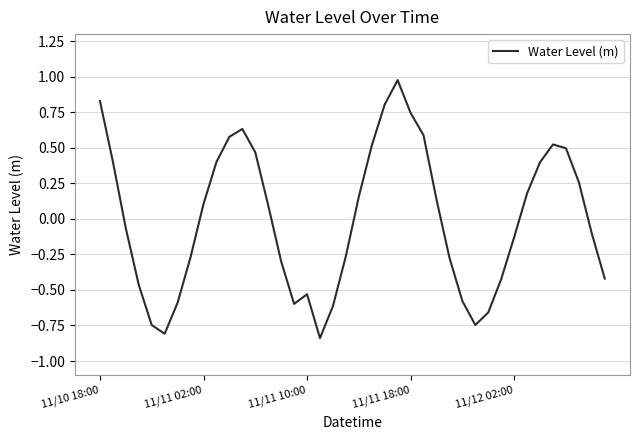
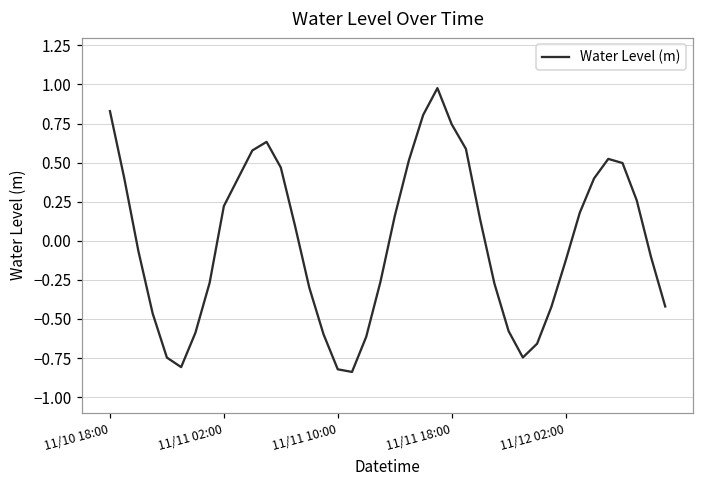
11/11 02:00: 0.10 -> 0.22
11/11 10:00: -0.53 -> -0.82
